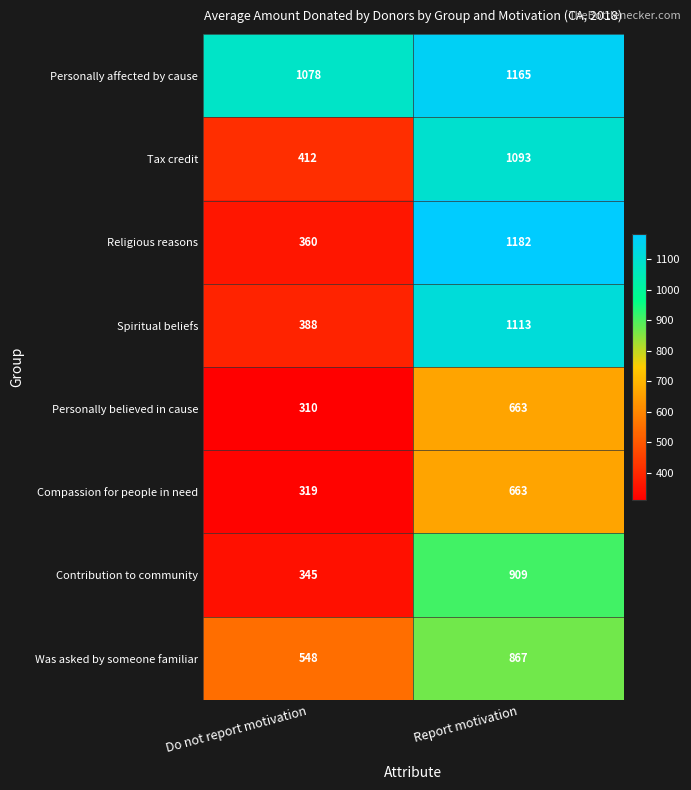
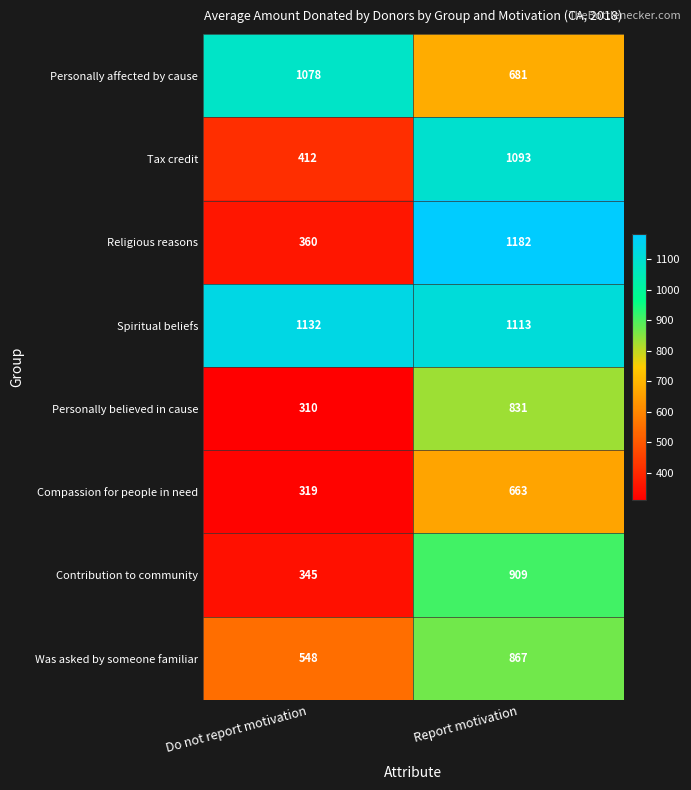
Personally affected by cause, Report motivation: 1165 -> 681
Spiritual beliefs, Do not report motivation: 388 -> 1132
Personally believed in cause, Report motivation: 663 -> 831
